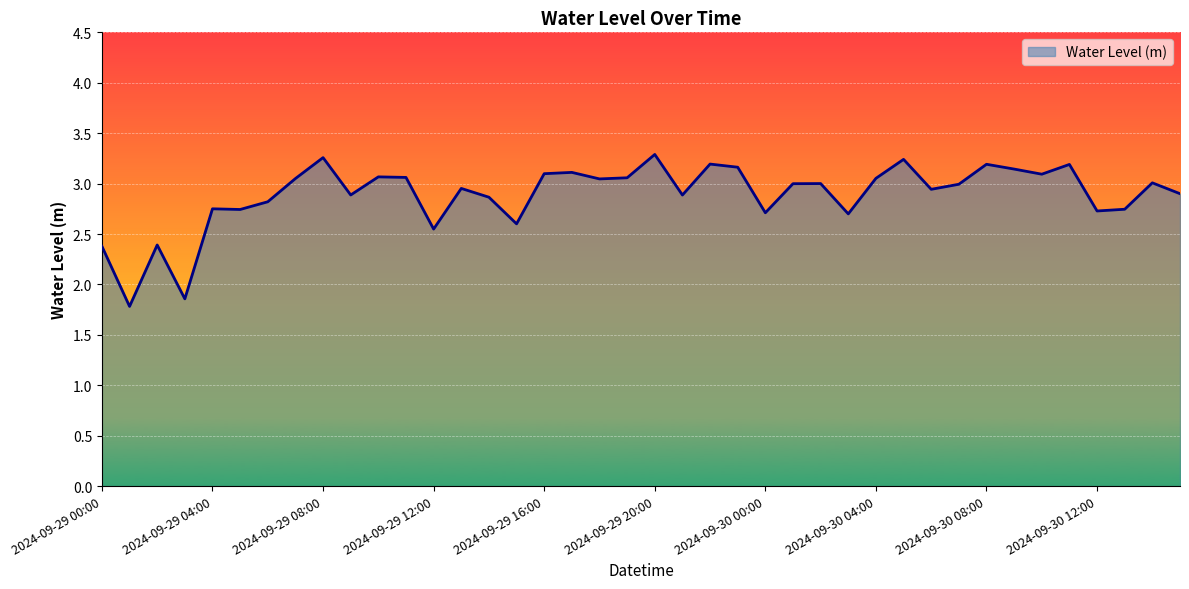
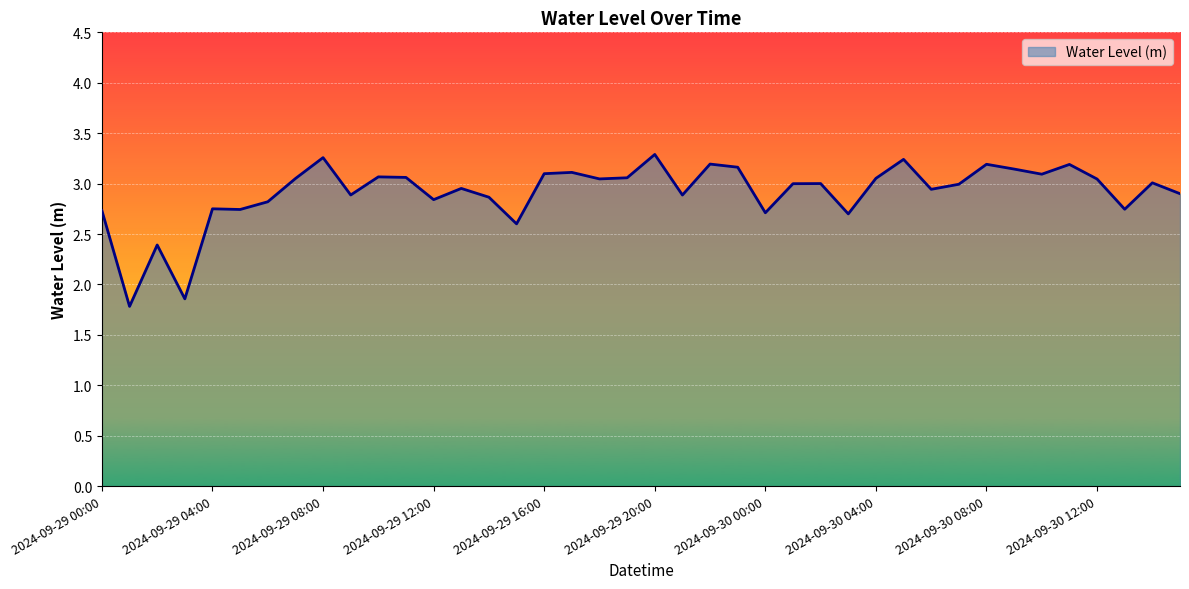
2024-09-29 00:00: 2.38 -> 2.73
2024-09-29 12:00: 2.55 -> 2.84
2024-09-30 12:00: 2.73 -> 3.05
